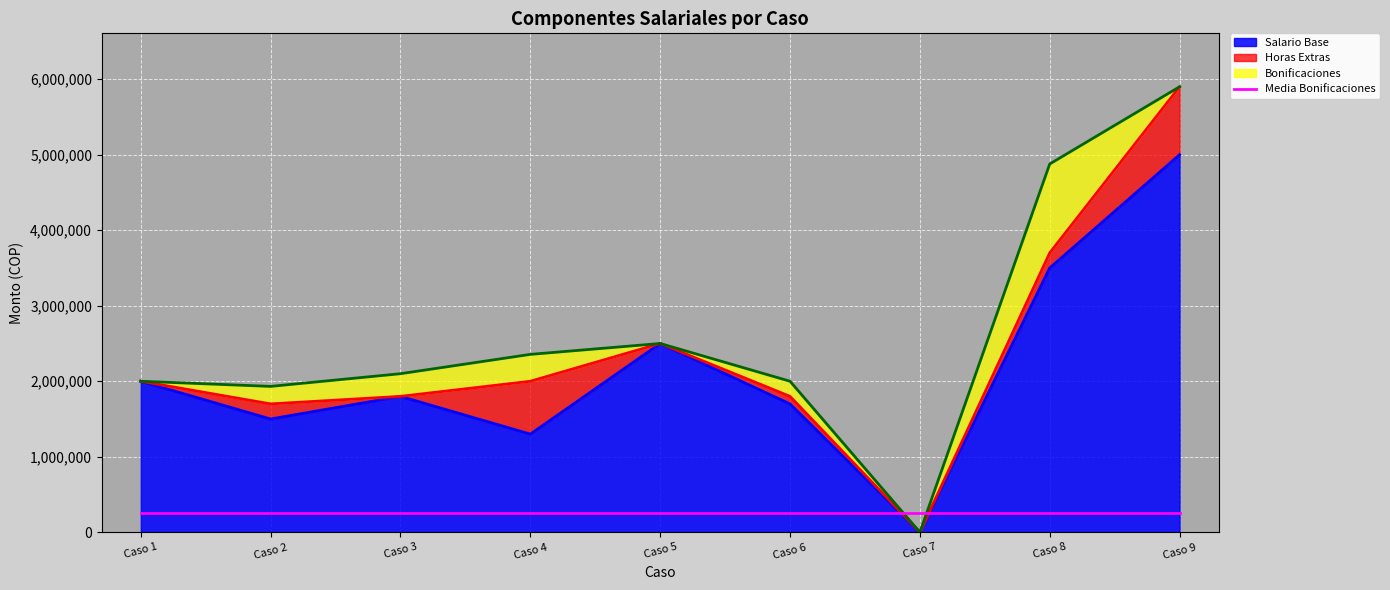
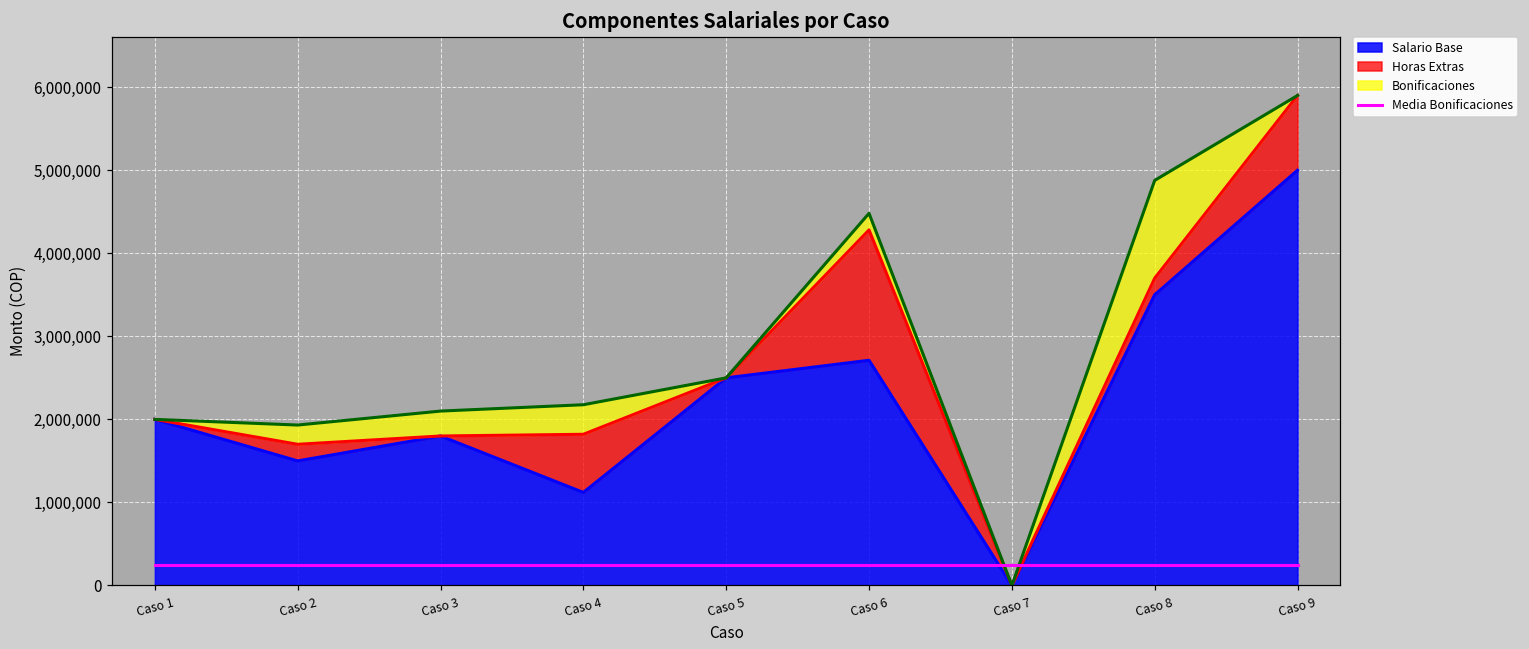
Salario Base, Caso 4: 1,300,000 -> 1,100,000
Salario Base, Caso 6: 1,700,000 -> 2,700,000
Horas Extras, Caso 6: 100,000 -> 1,600,000
